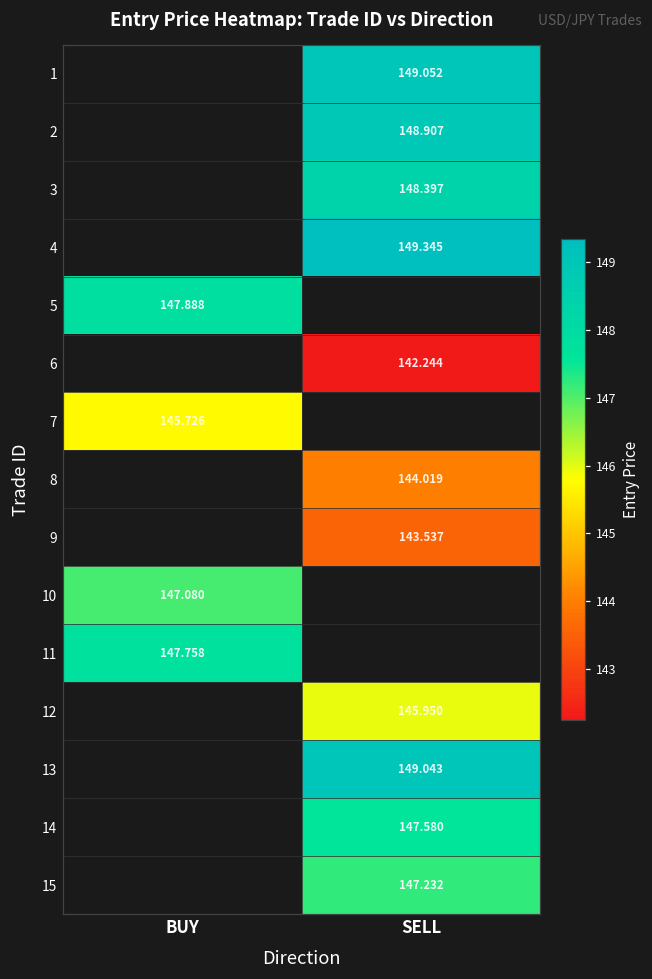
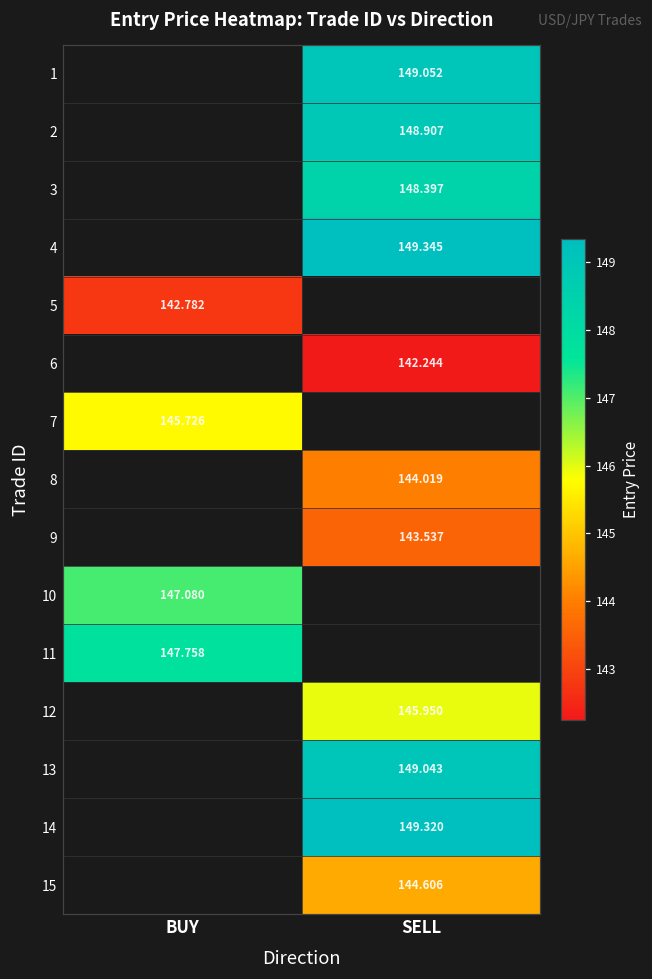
5, BUY: 147.888 -> 142.782
14, SELL: 147.580 -> 149.320
15, SELL: 147.232 -> 144.606
